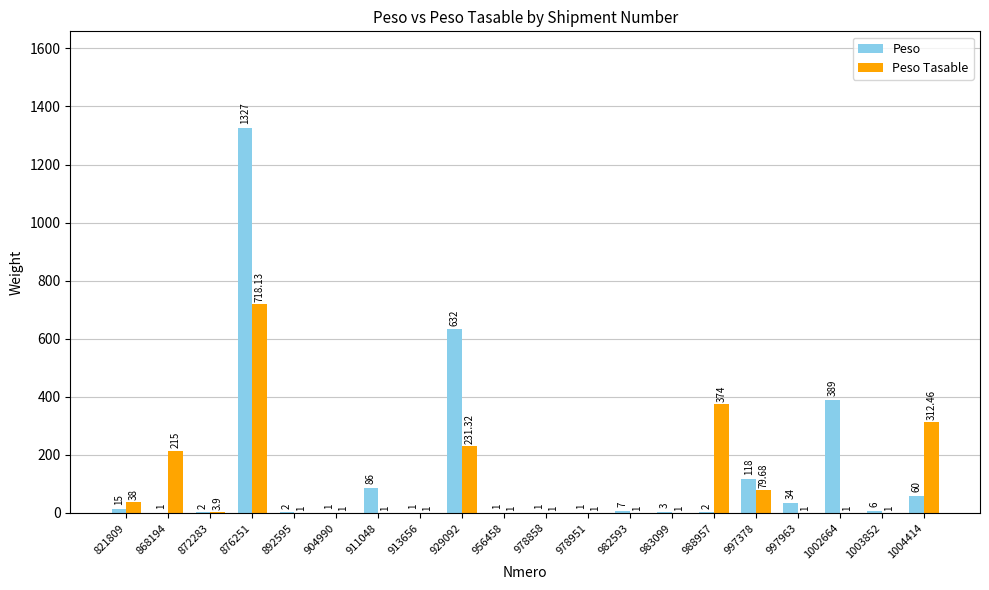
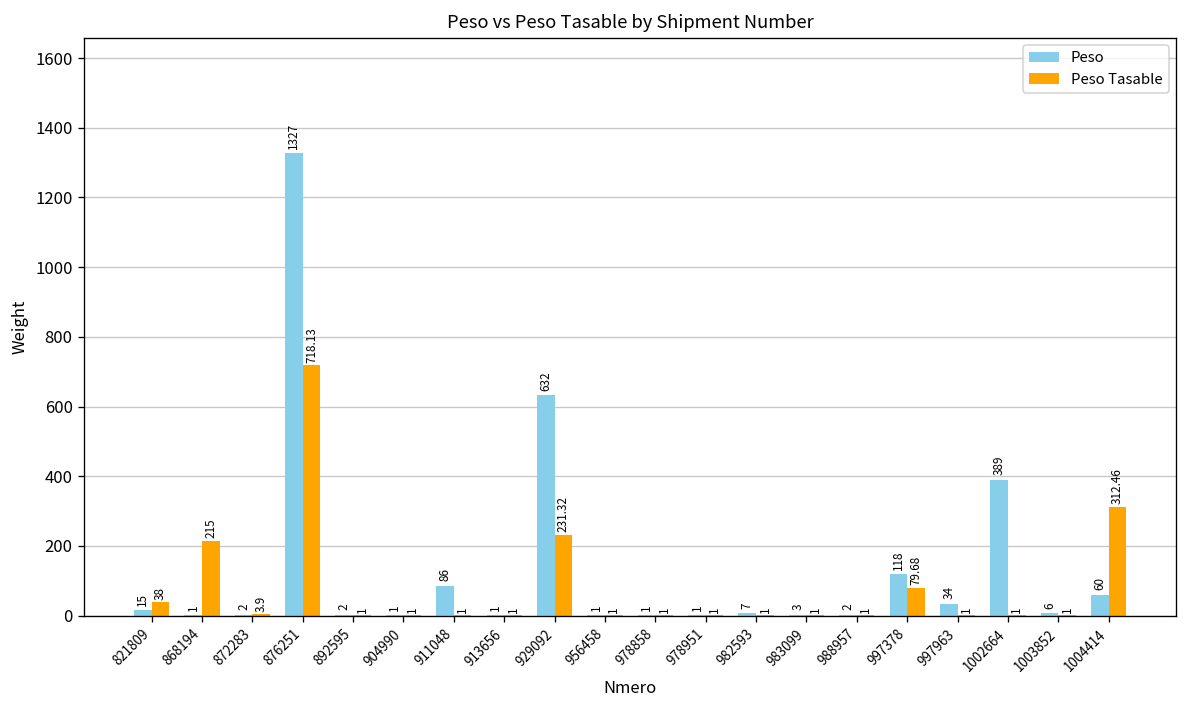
Peso Tasable, 988957: 374 -> 1
